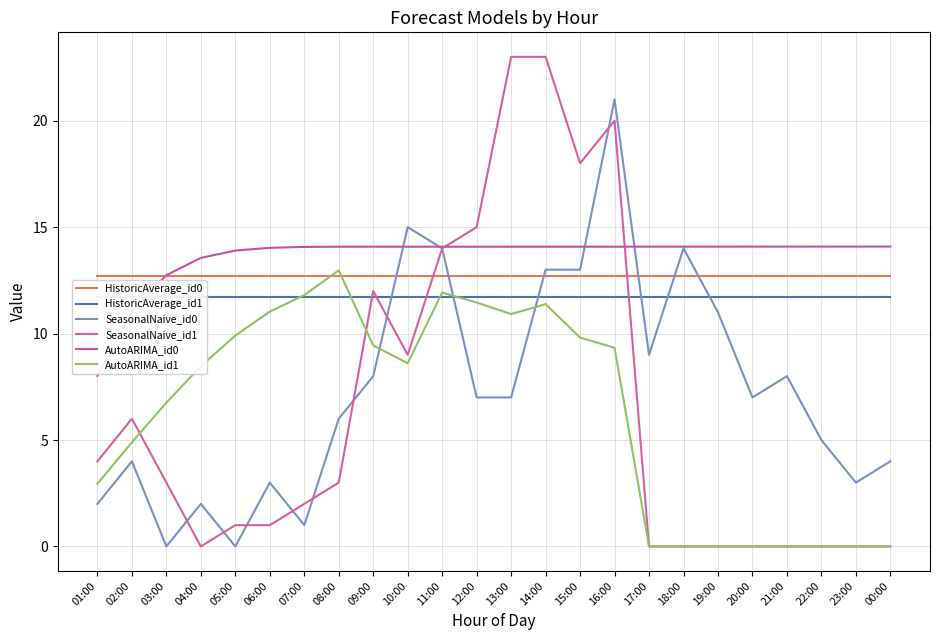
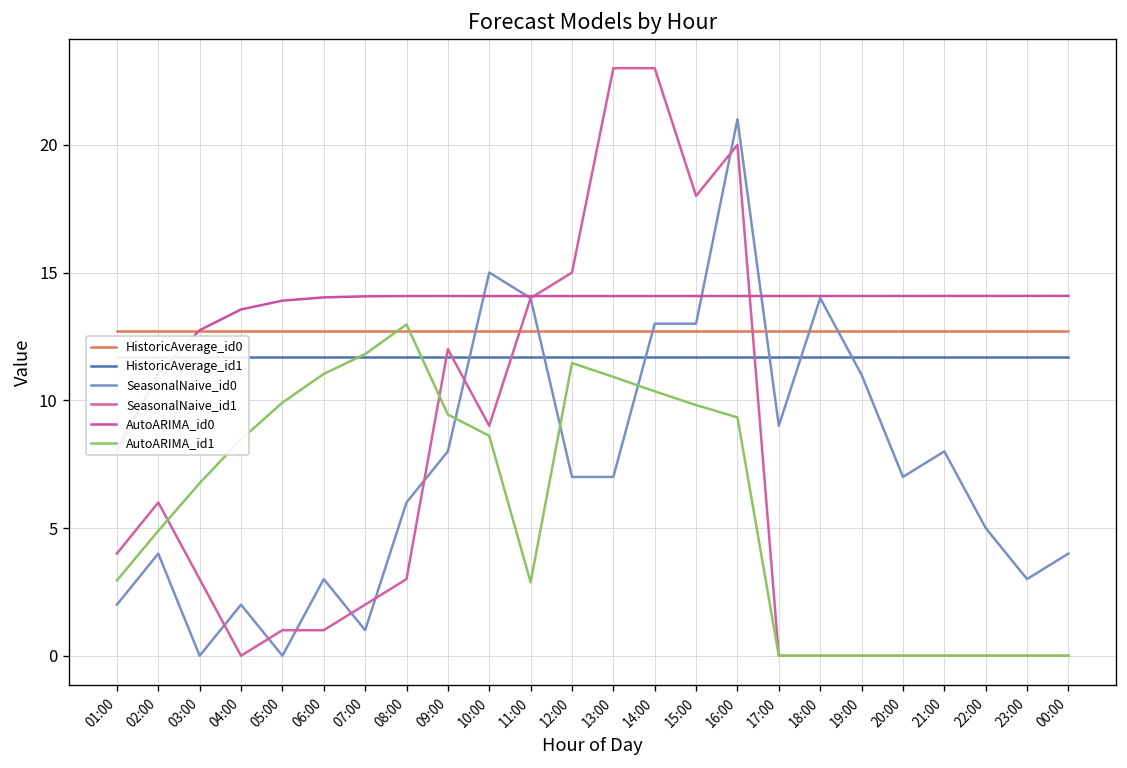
AutoARIMA_id1, 11:00: 11.9 -> 2.9
AutoARIMA_id1, 14:00: 11.4 -> 10.4
